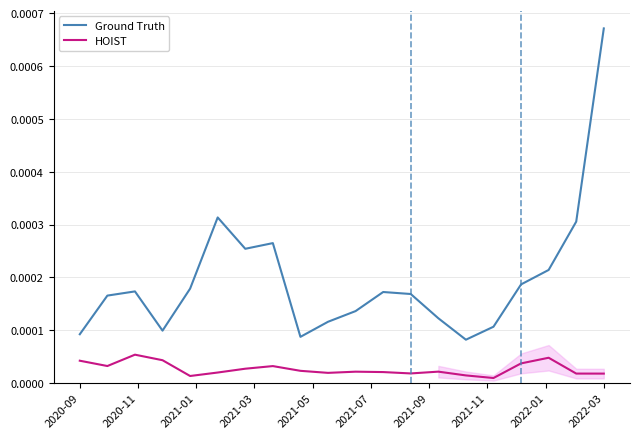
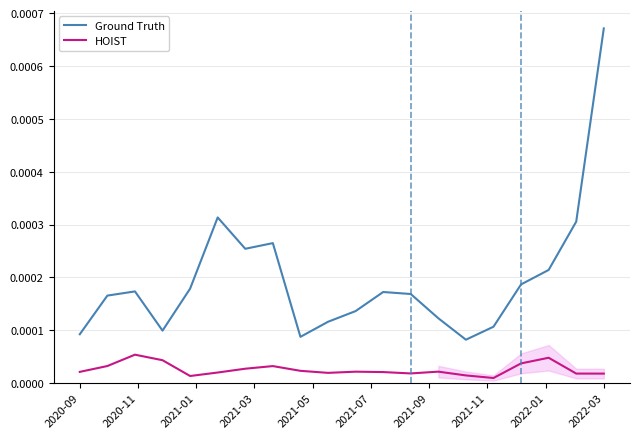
HOIST, 2020-09: 0.00004 -> 0.00002
